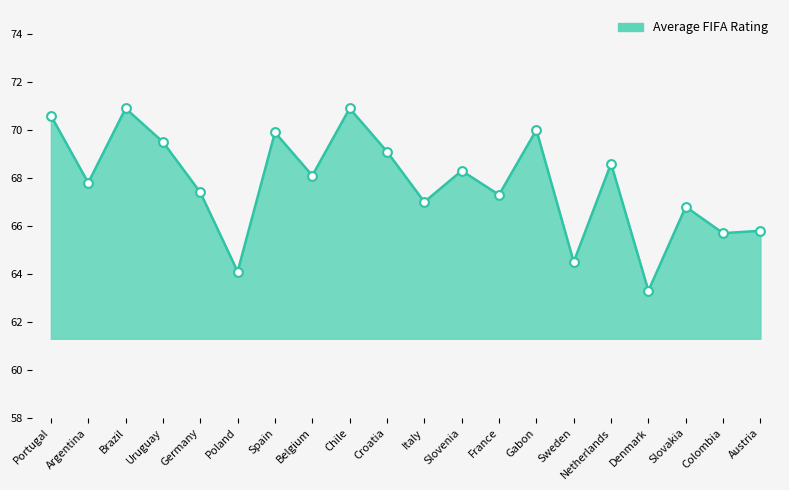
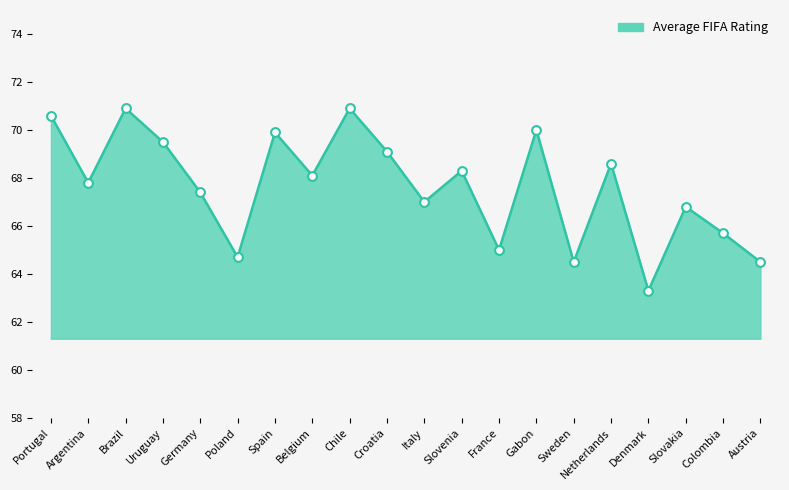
Poland: 64.1 -> 64.7
France: 67.3 -> 65.0
Austria: 65.8 -> 64.5
